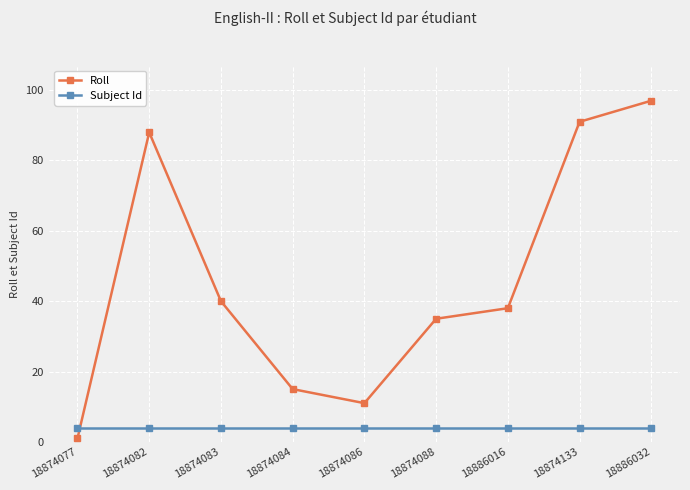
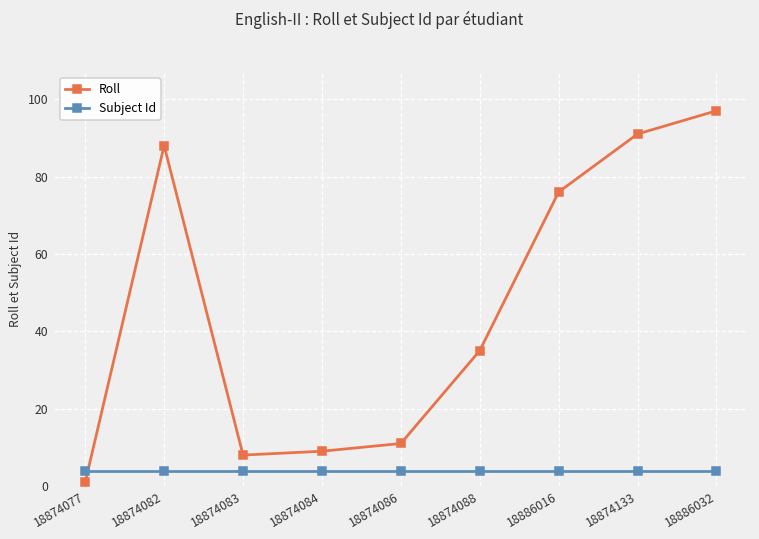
Roll, 18874083: 40 -> 8
Roll, 18874084: 15 -> 9
Roll, 18886016: 38 -> 76
